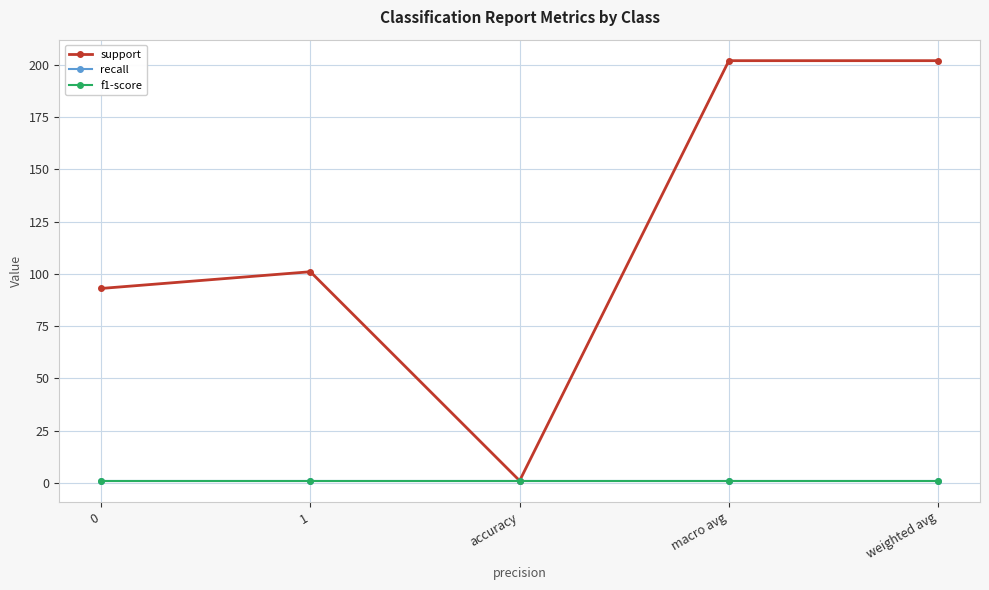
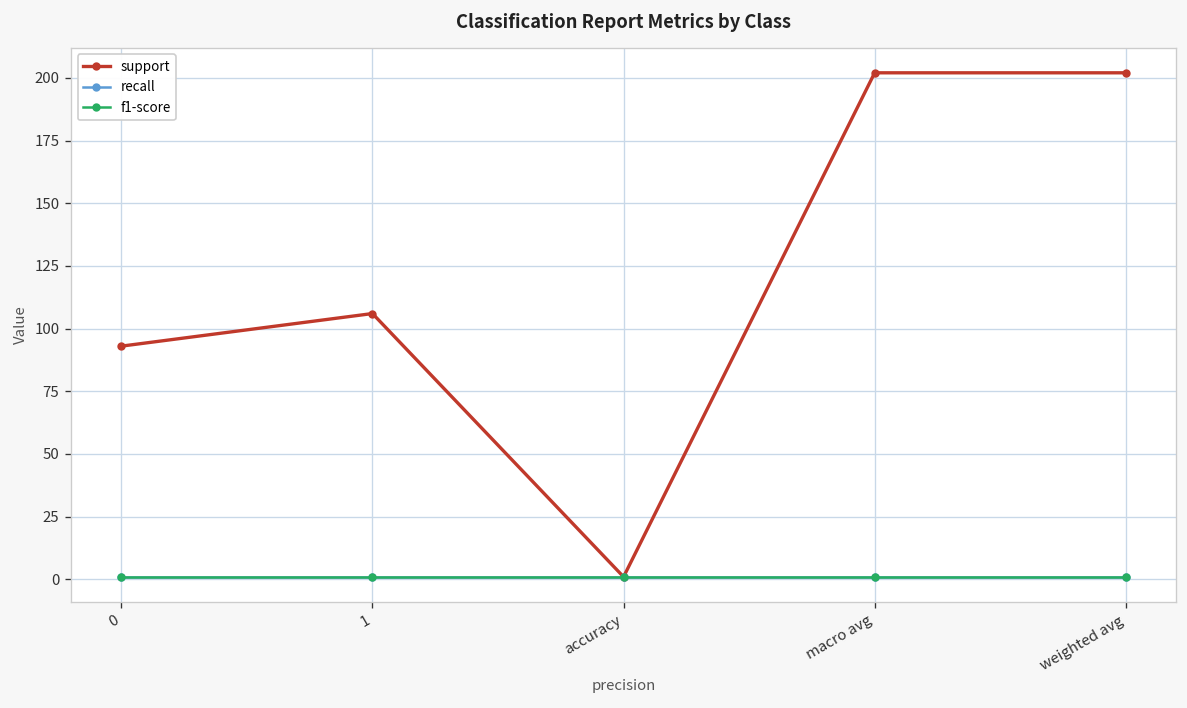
support, 1: 101 -> 106
